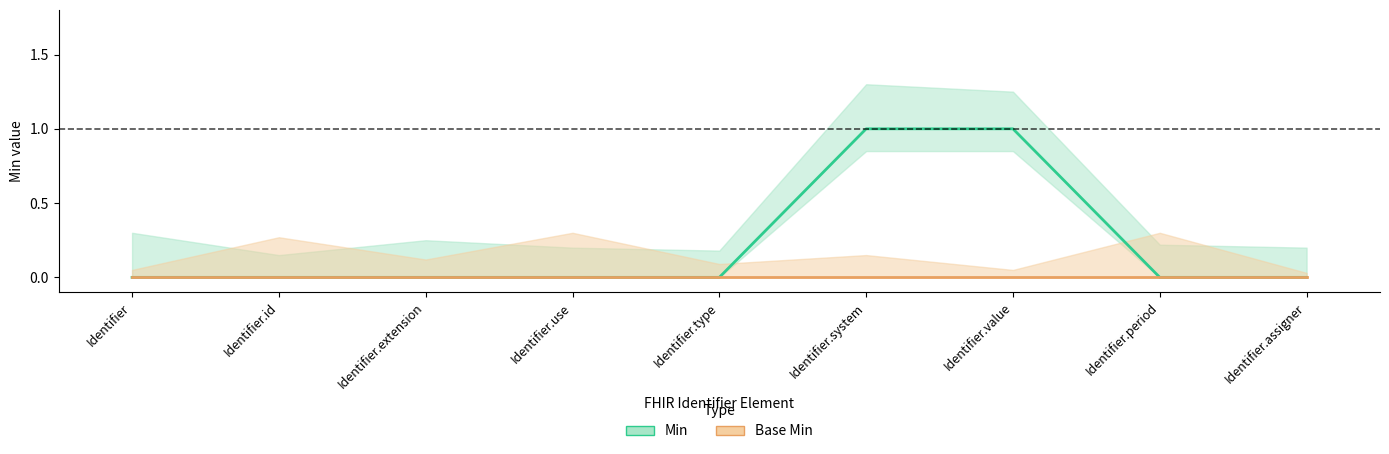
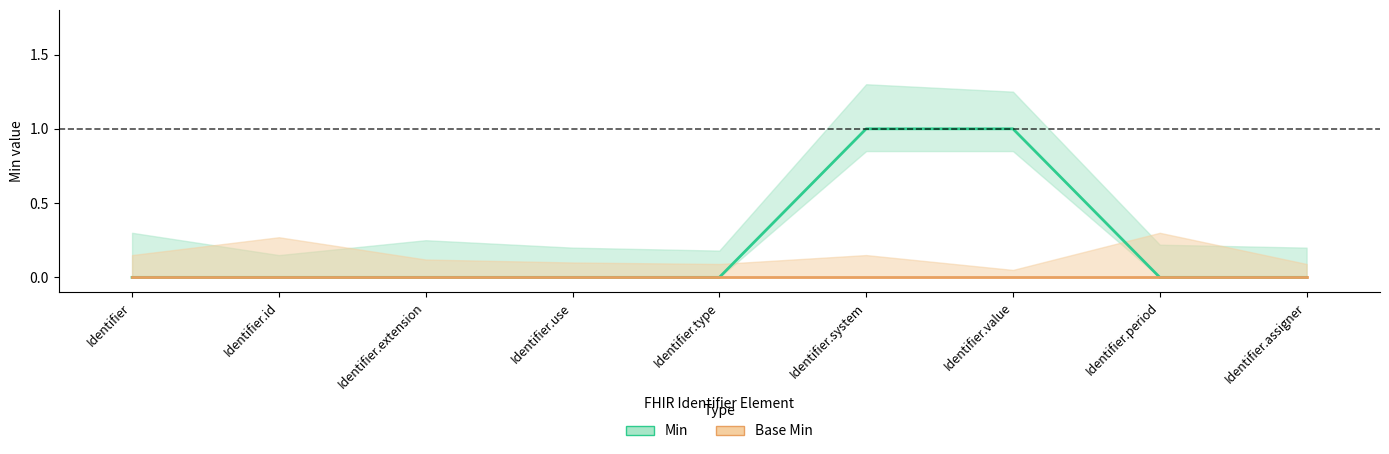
Base Min, Identifier: 0.05 -> 0.15
Base Min, Identifier.use: 0.3 -> 0.1
Base Min, Identifier.assigner: 0.03 -> 0.09
